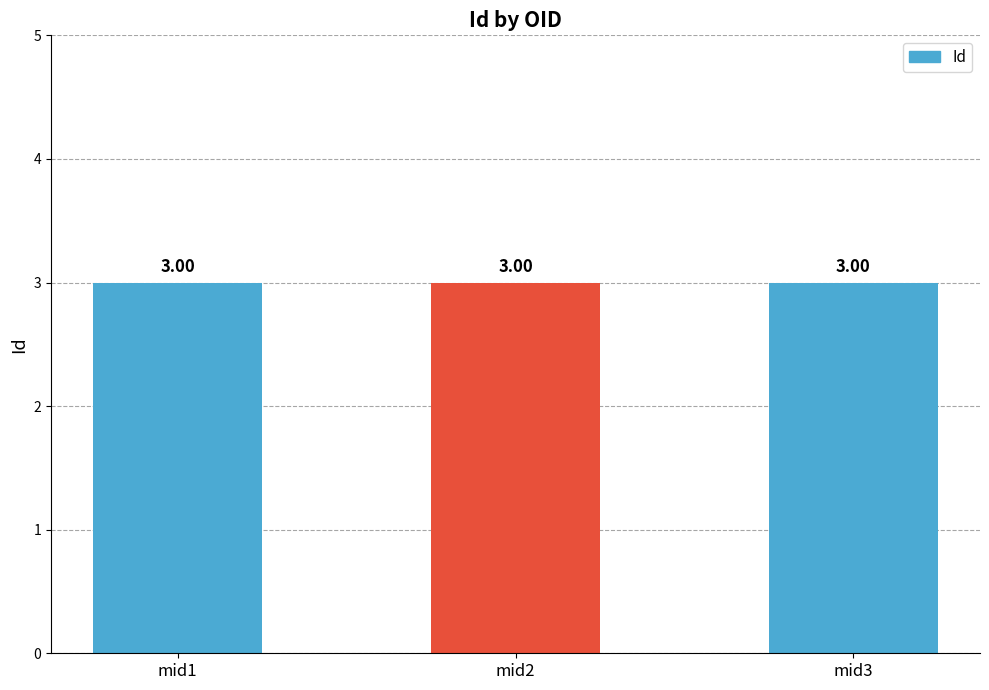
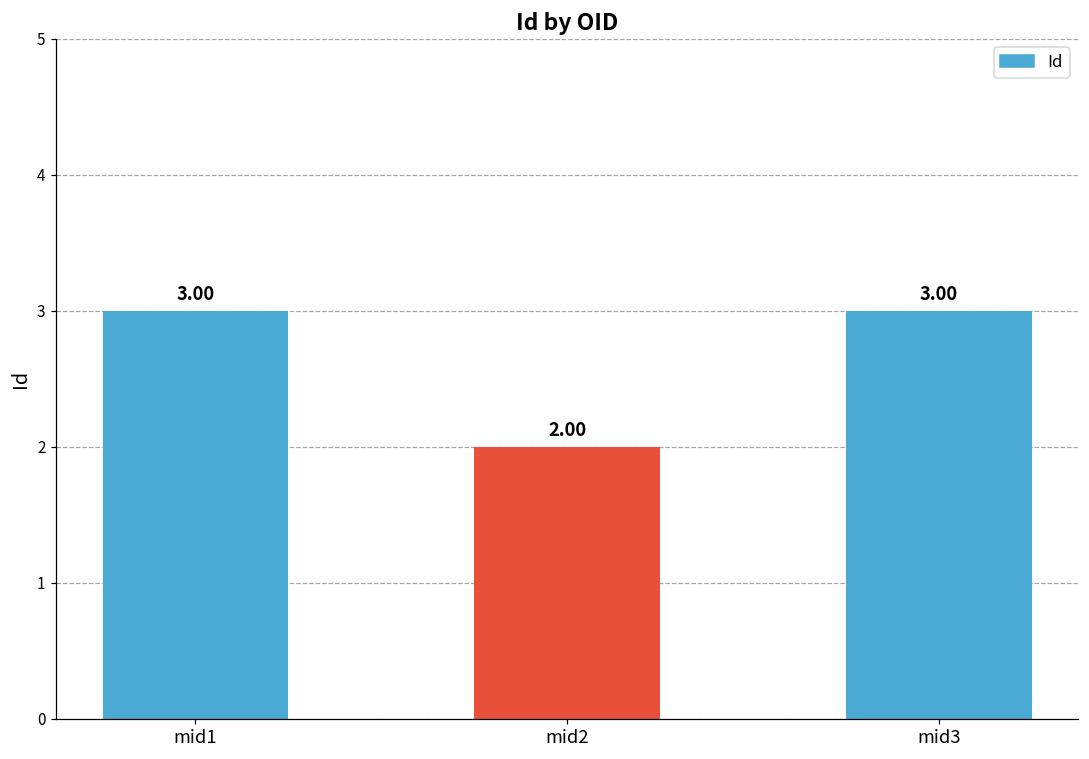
mid2: 3.00 -> 2.00
